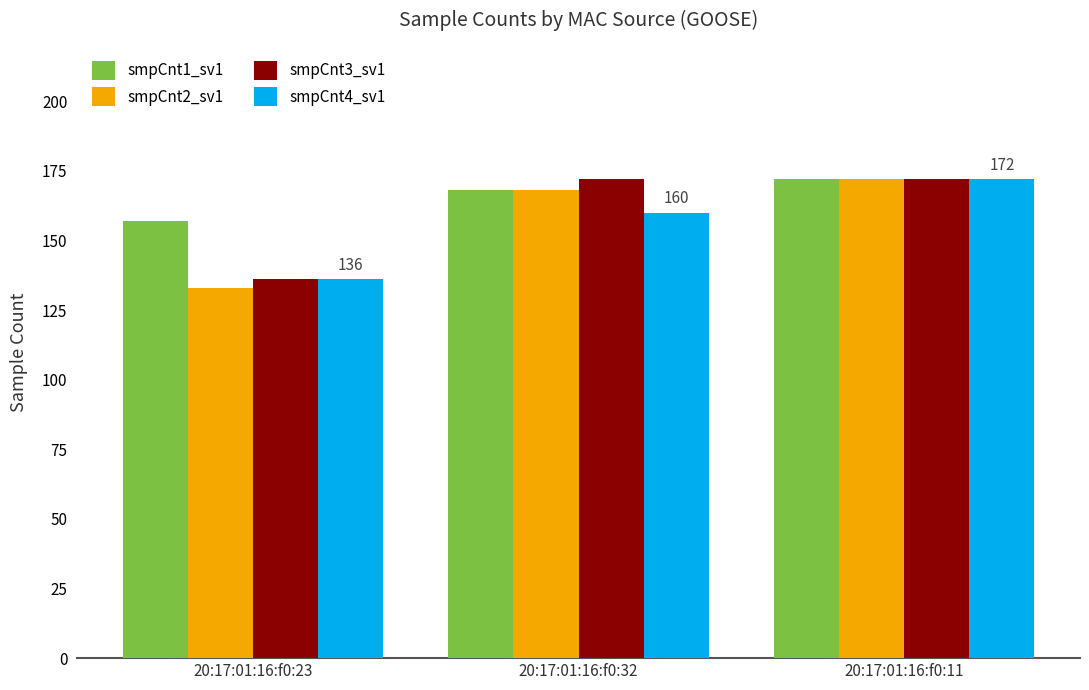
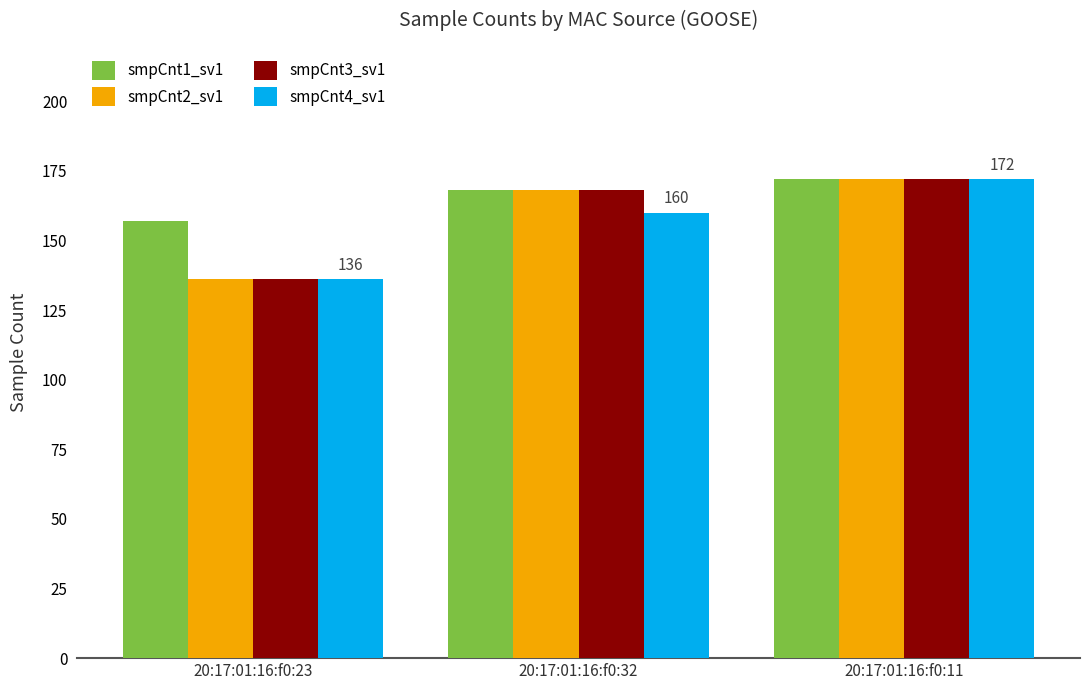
smpCnt2_sv1, 20:17:01:16:f0:23: 133 -> 136
smpCnt3_sv1, 20:17:01:16:f0:32: 172 -> 168
